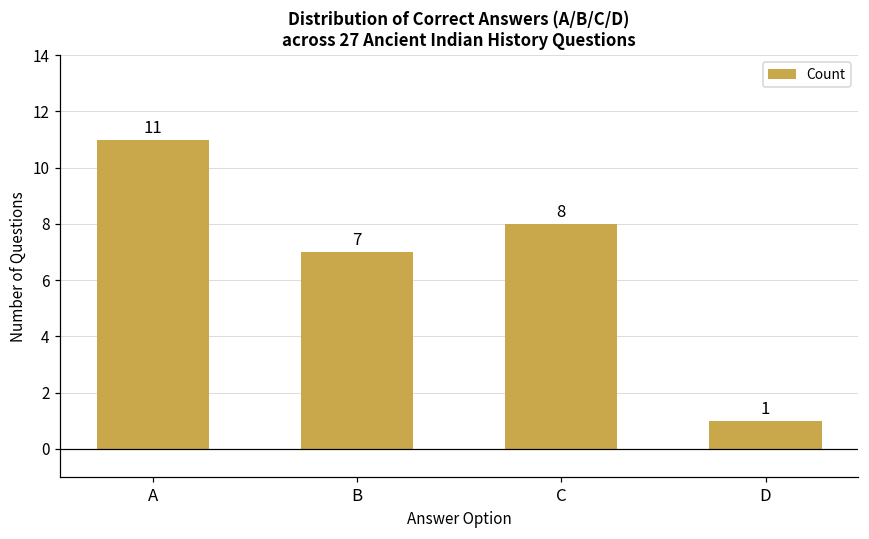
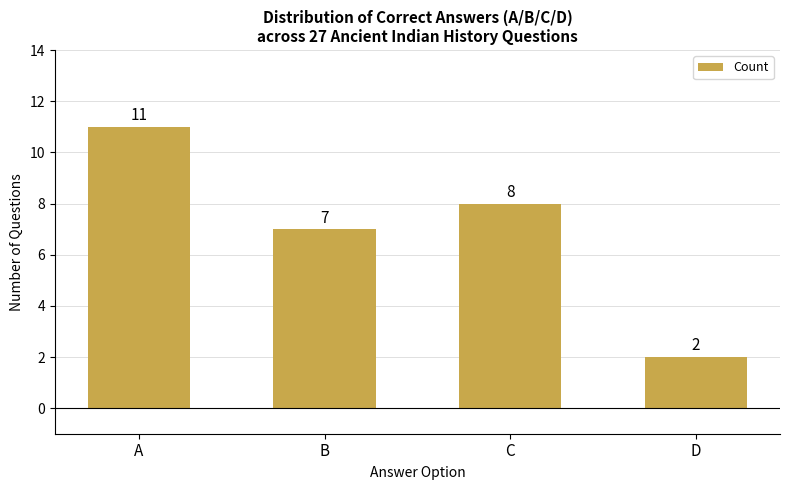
D: 1 -> 2
